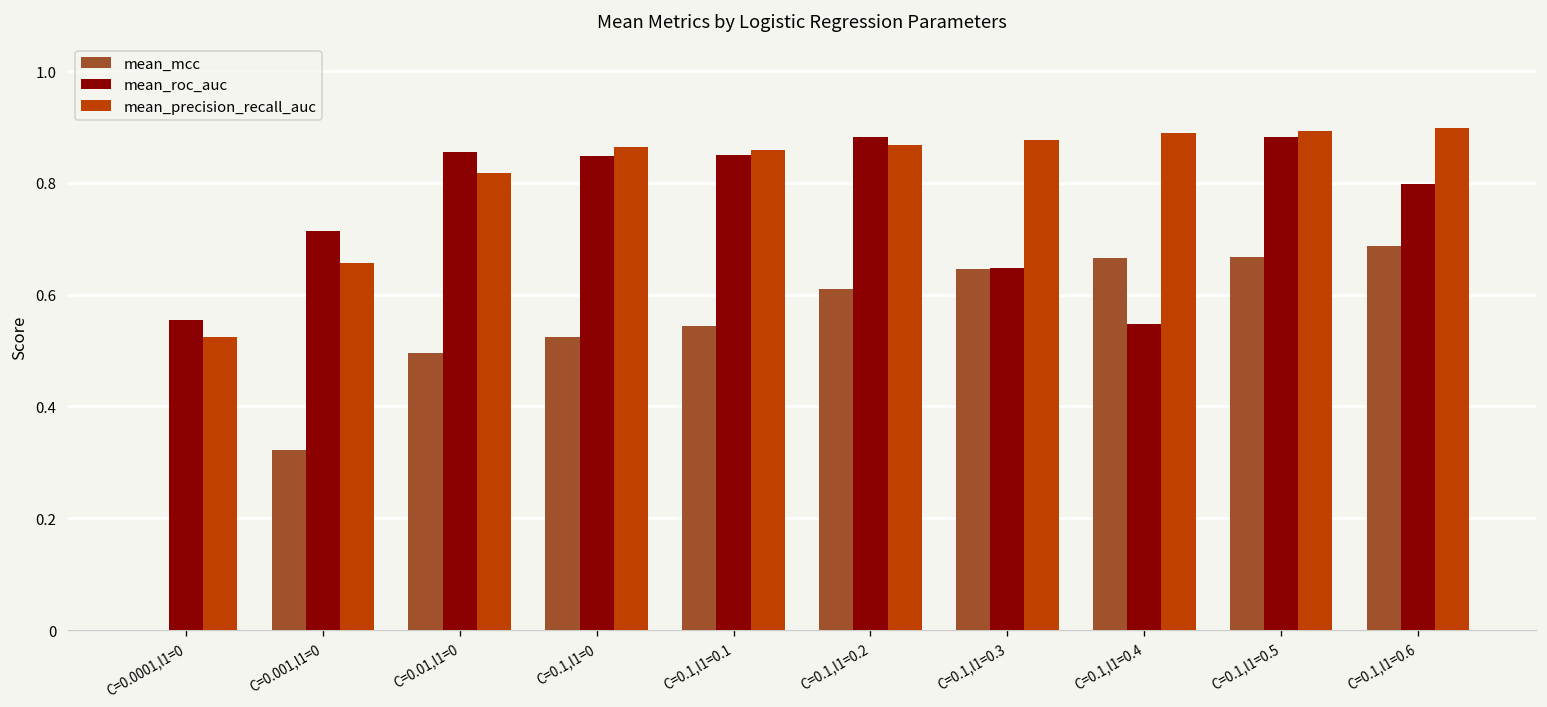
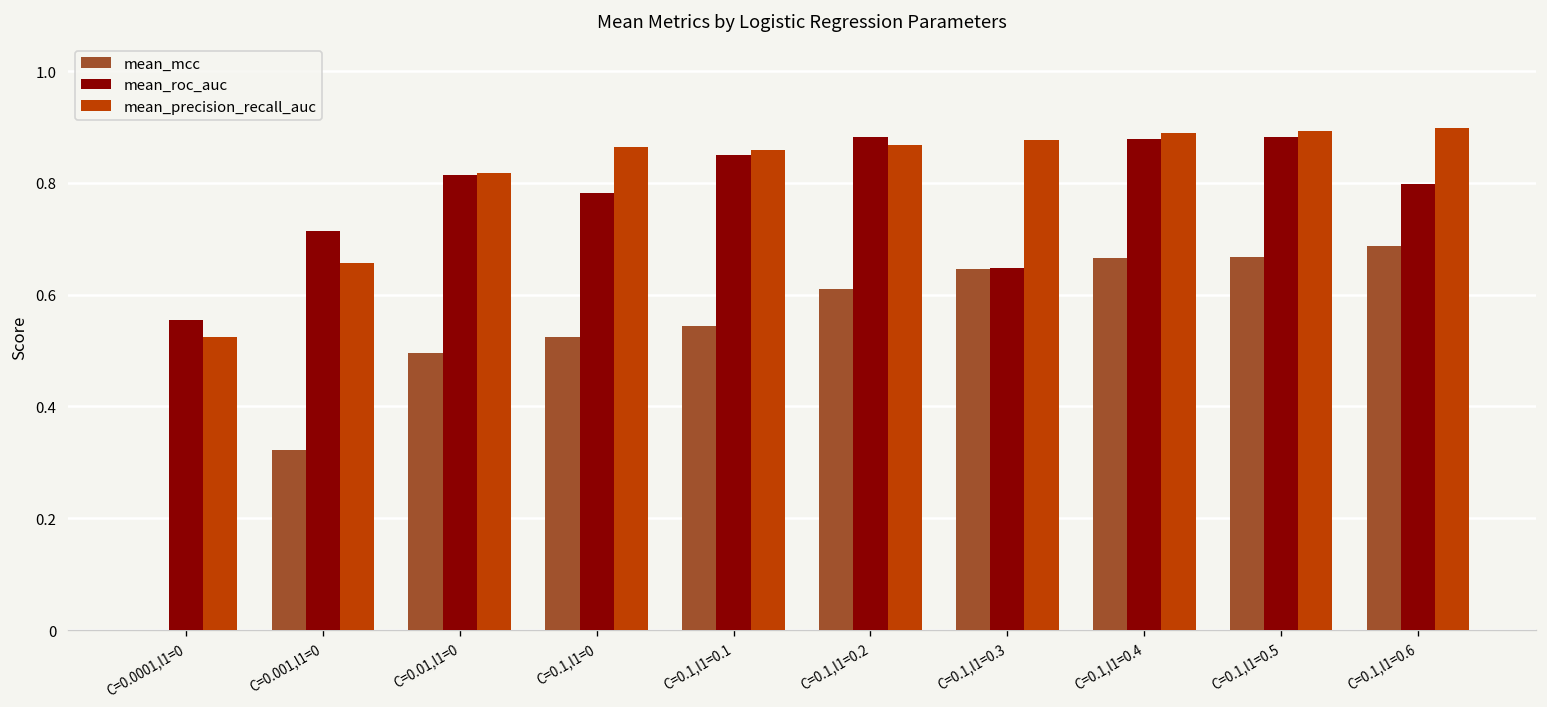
mean_roc_auc, C=0.01,l1=0: 0.85 -> 0.81
mean_roc_auc, C=0.1,l1=0: 0.85 -> 0.78
mean_roc_auc, C=0.1,l1=0.4: 0.55 -> 0.88
